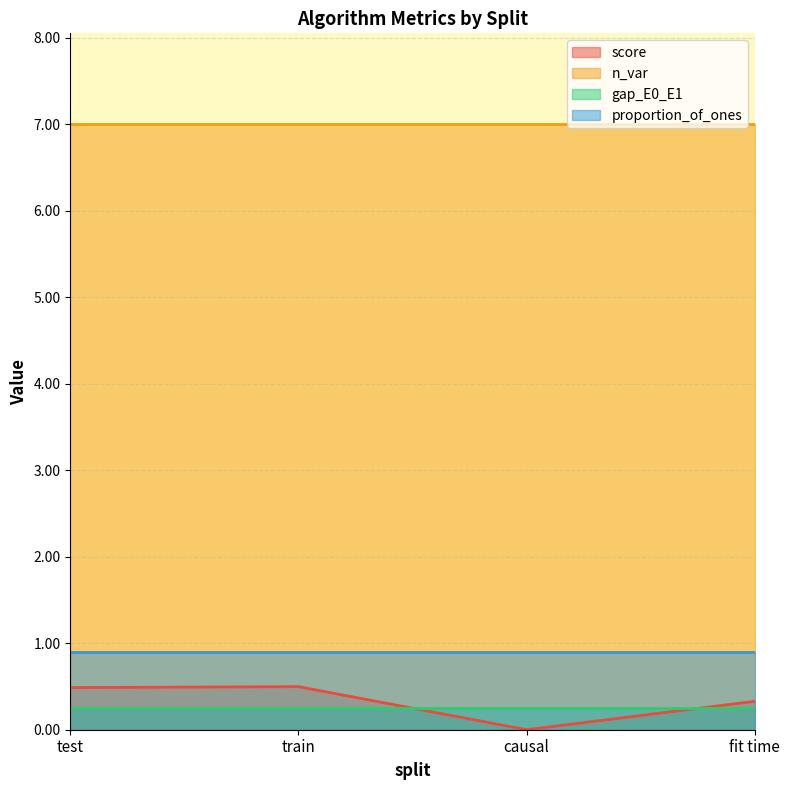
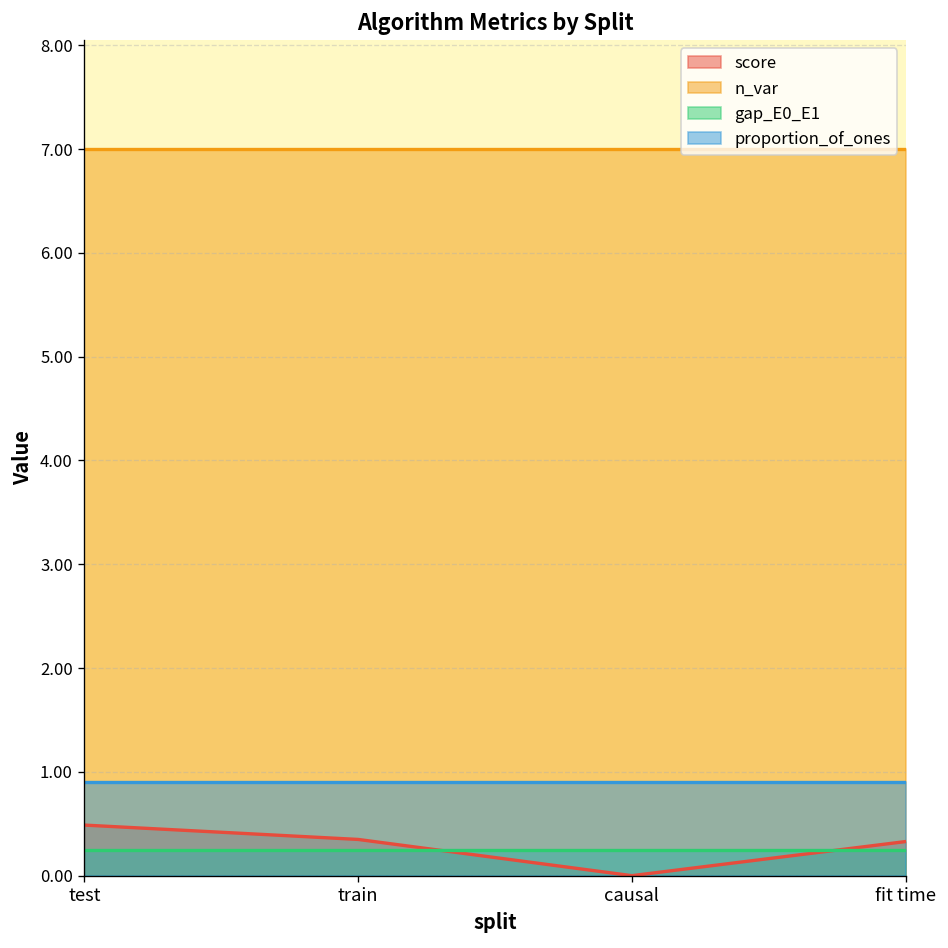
score, train: 0.5 -> 0.3
